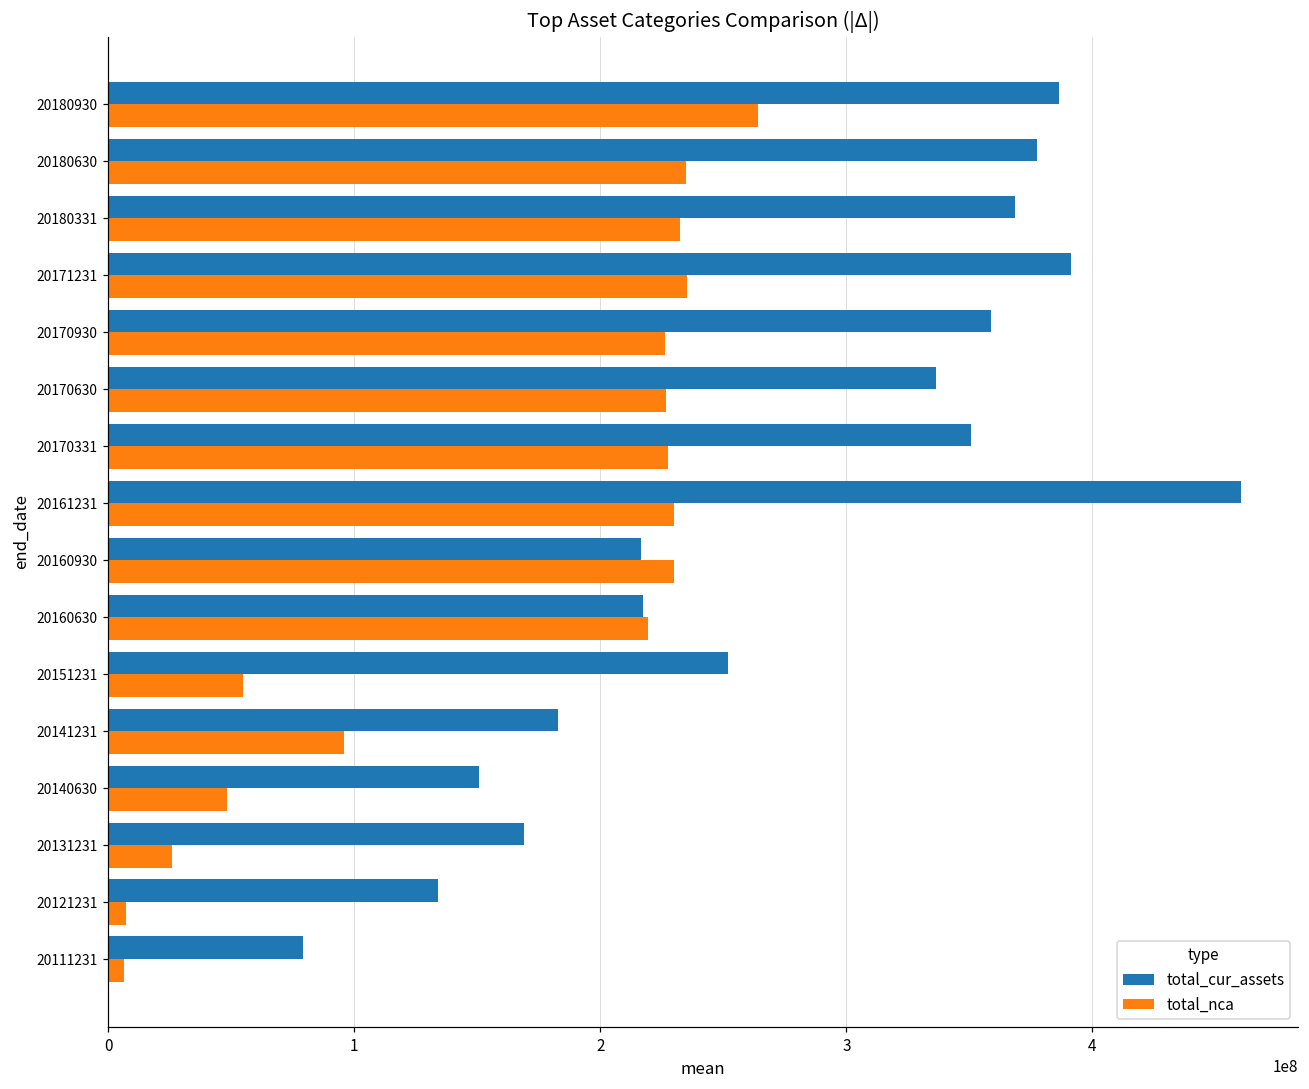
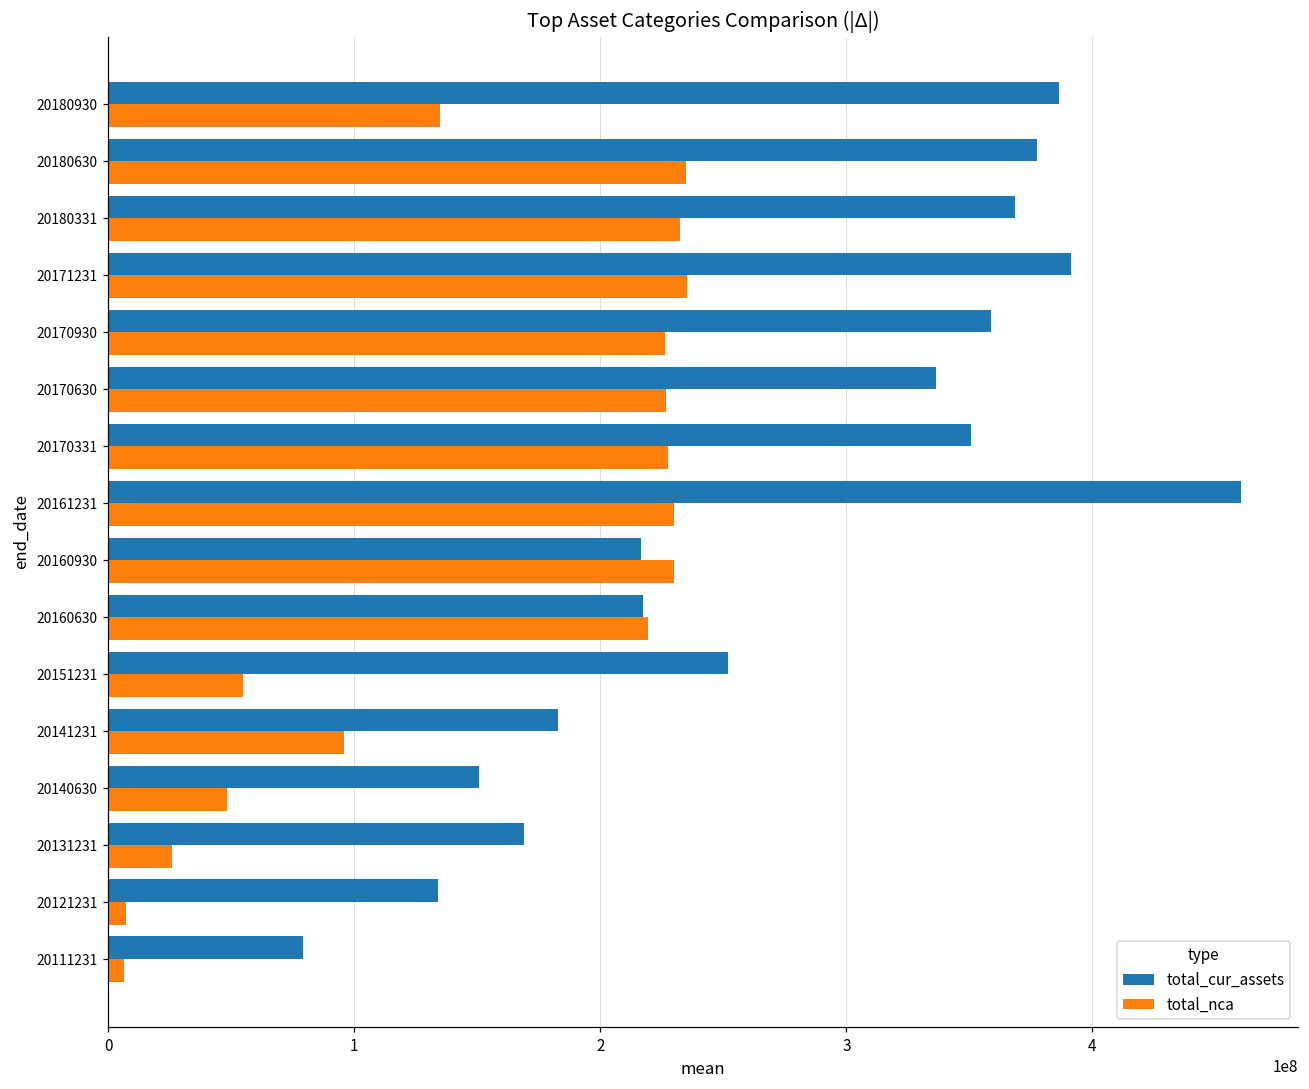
total_nca, 20180930: 264000000 -> 135000000
